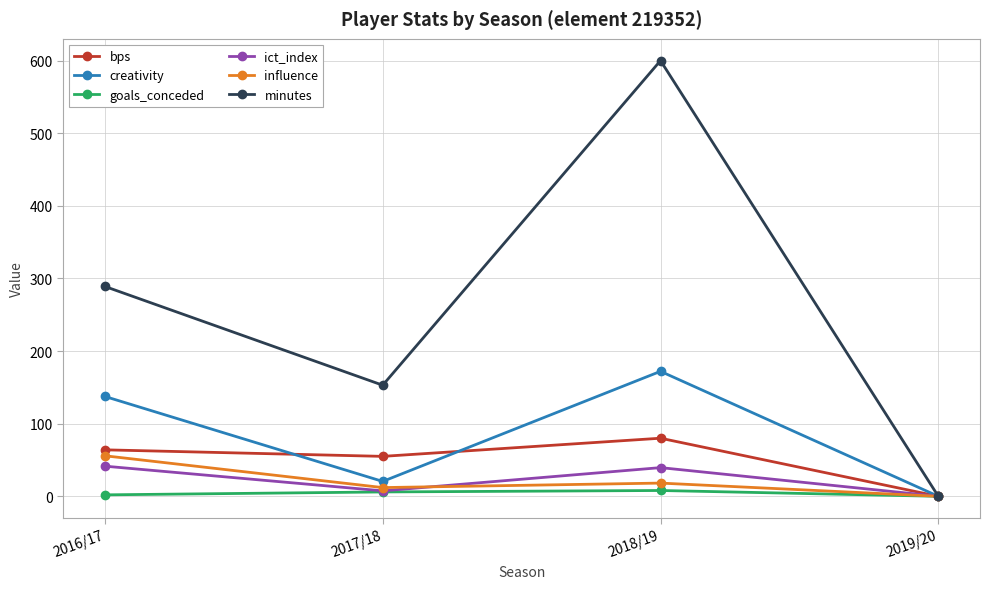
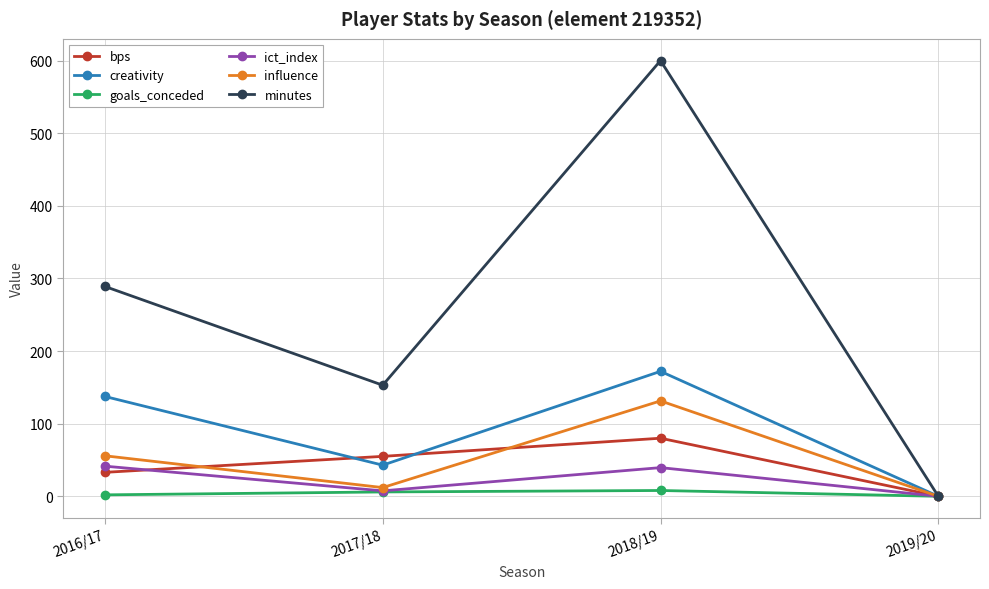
bps, 2016/17: 60 -> 30
creativity, 2017/18: 20 -> 40
influence, 2018/19: 20 -> 130
